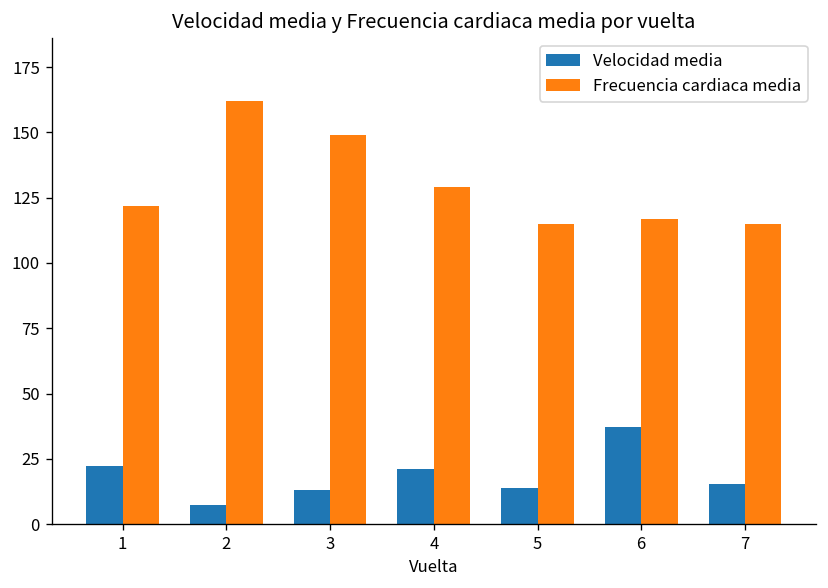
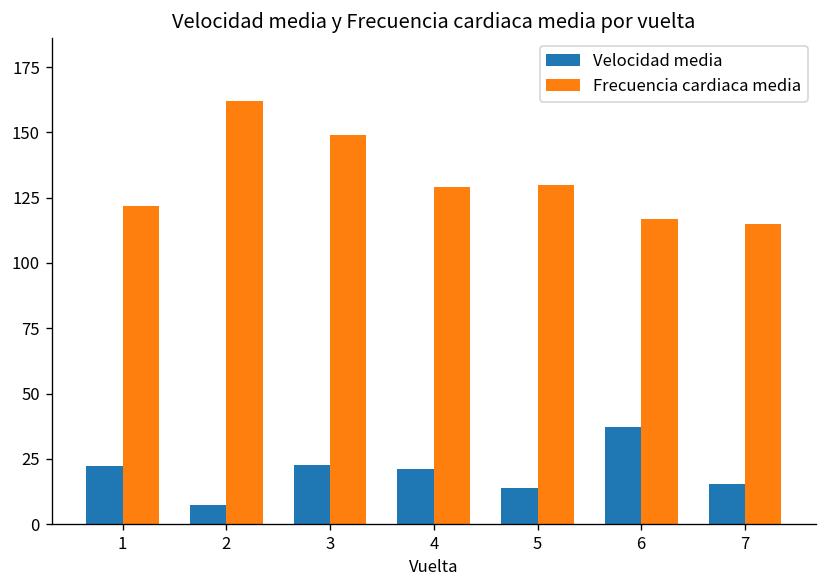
Velocidad media, 3: 13 -> 23
Frecuencia cardiaca media, 5: 115 -> 130
